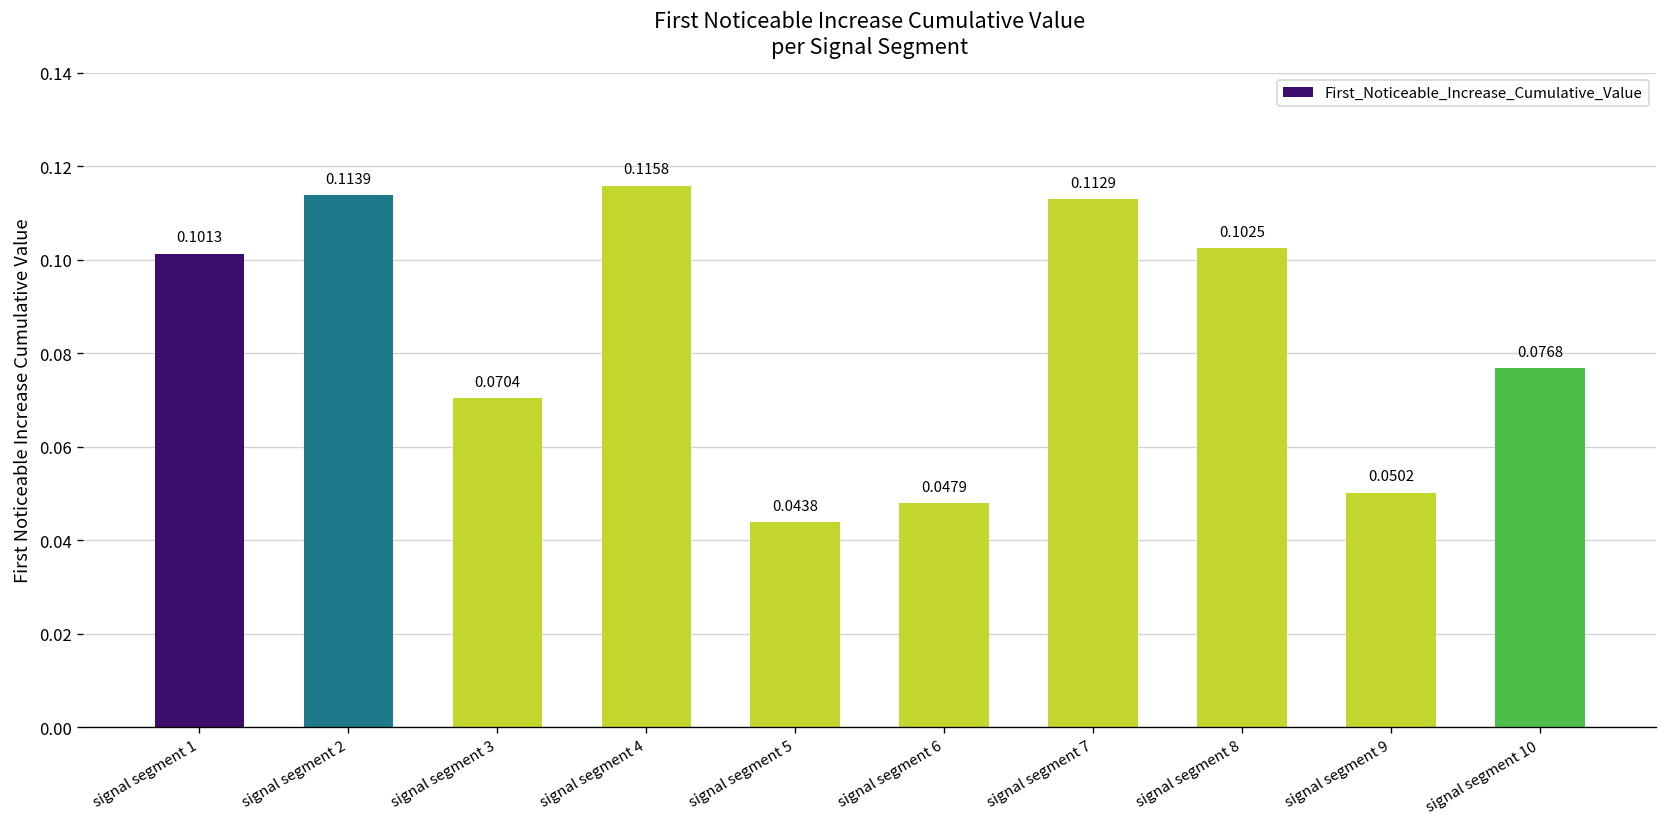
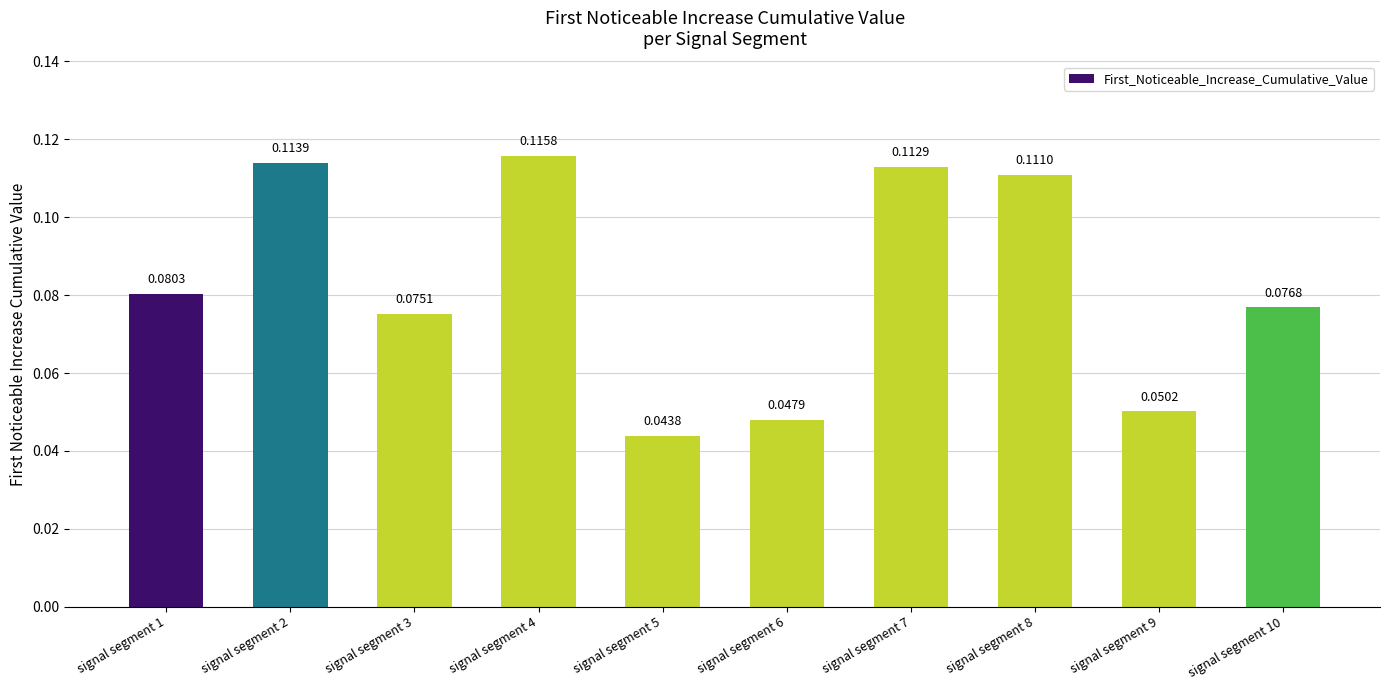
signal segment 1: 0.1013 -> 0.0803
signal segment 3: 0.0704 -> 0.0751
signal segment 8: 0.1025 -> 0.1110
